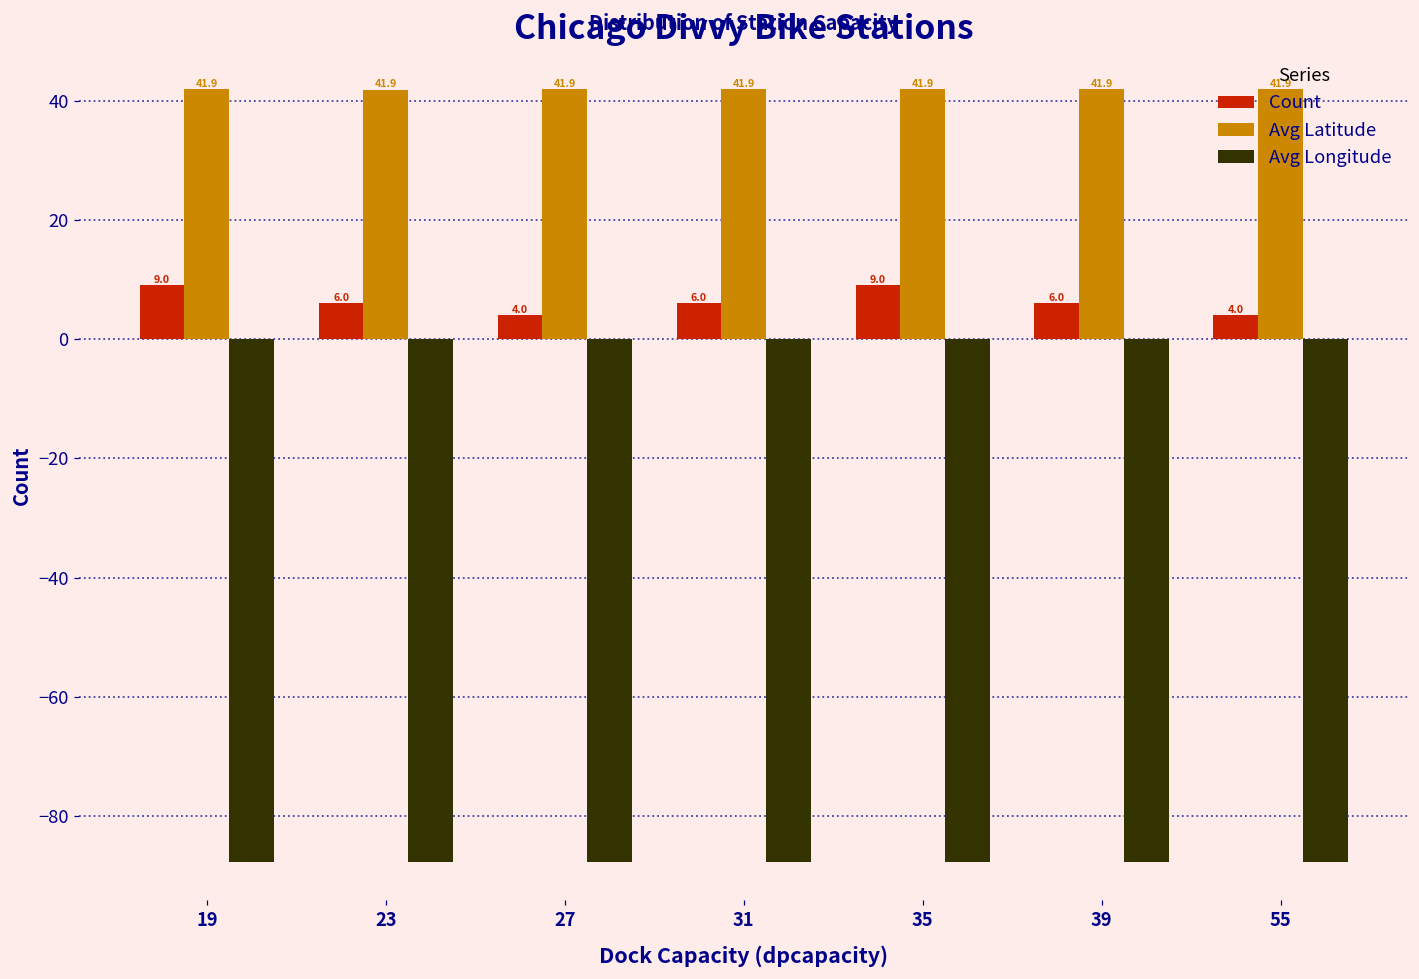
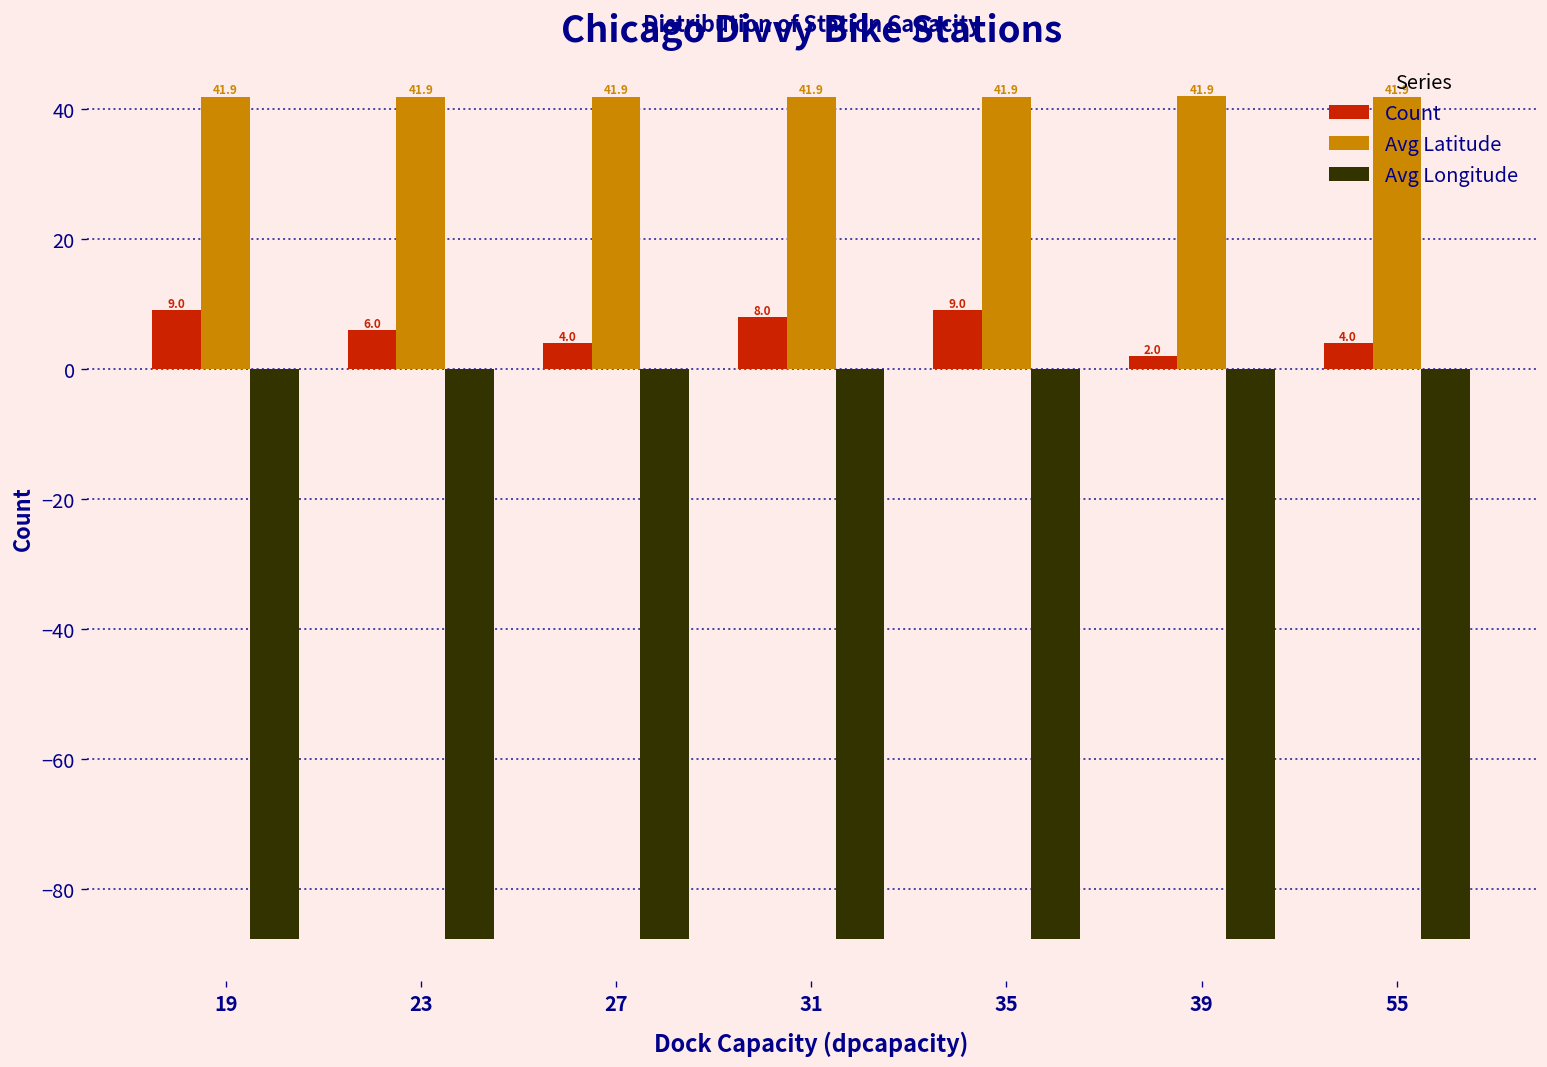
Count, 31: 6.0 -> 8.0
Count, 39: 6.0 -> 2.0
